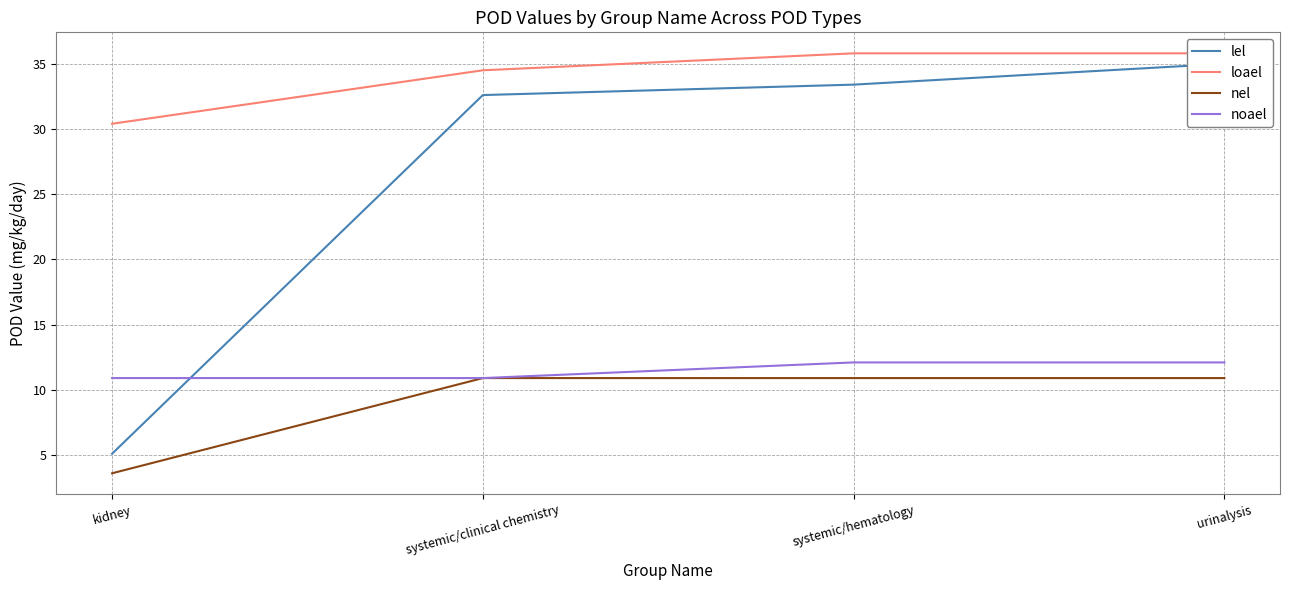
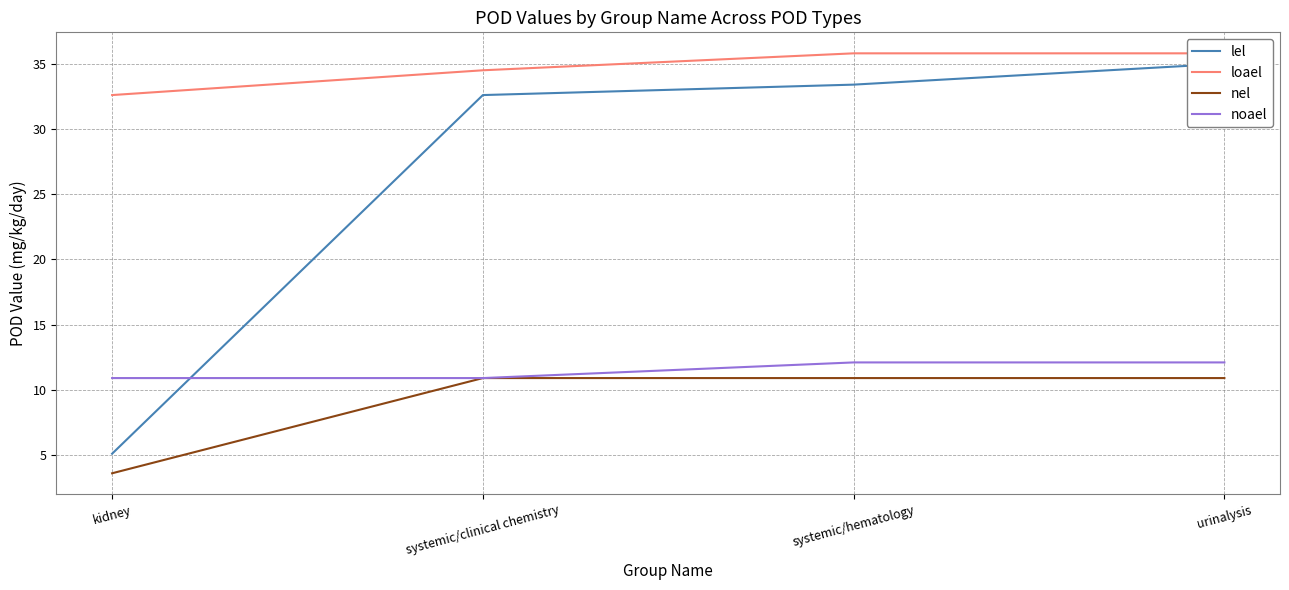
loael, kidney: 30.4 -> 32.6
